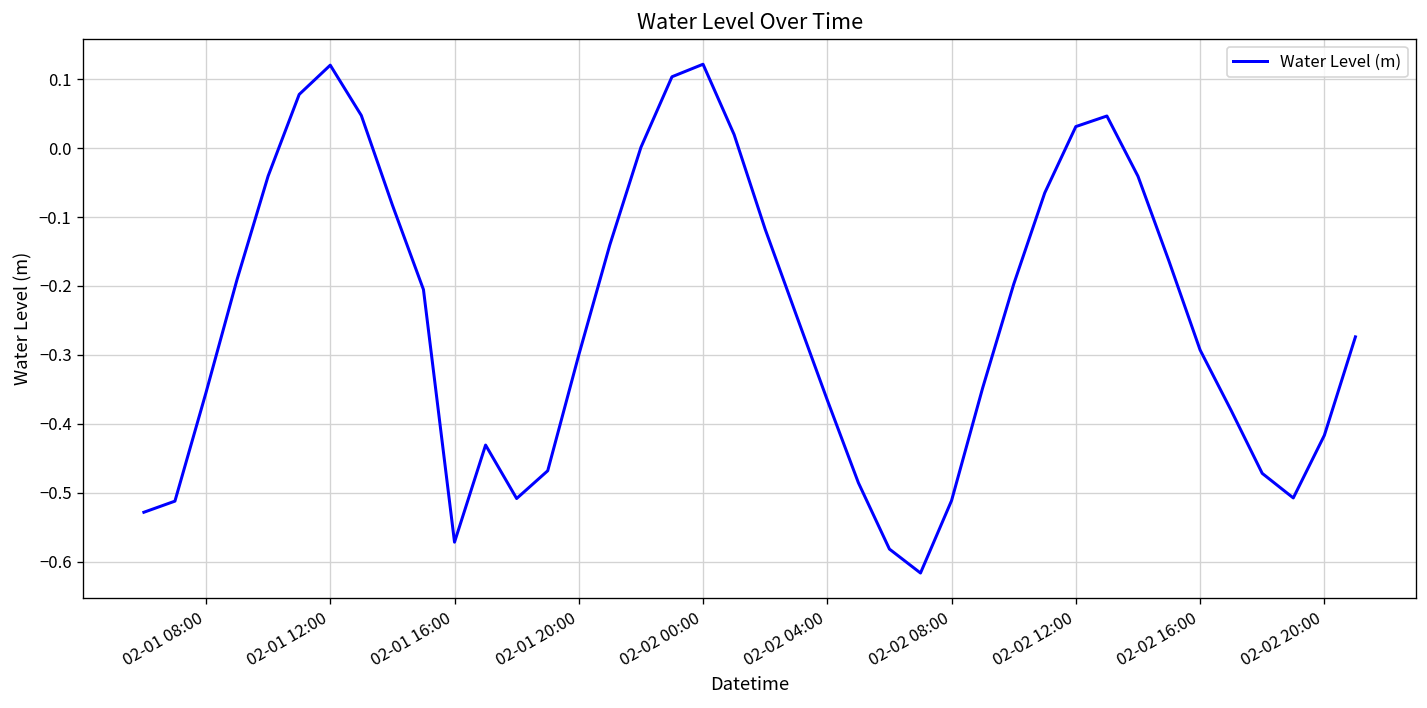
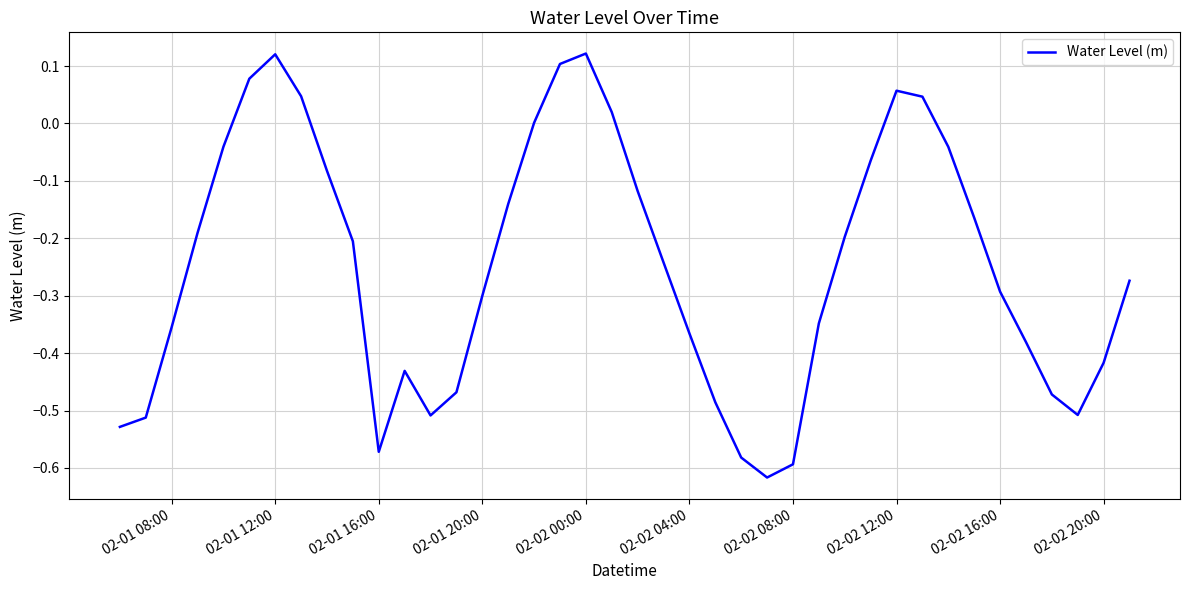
02-02 08:00: -0.51 -> -0.59
02-02 12:00: 0.03 -> 0.06
